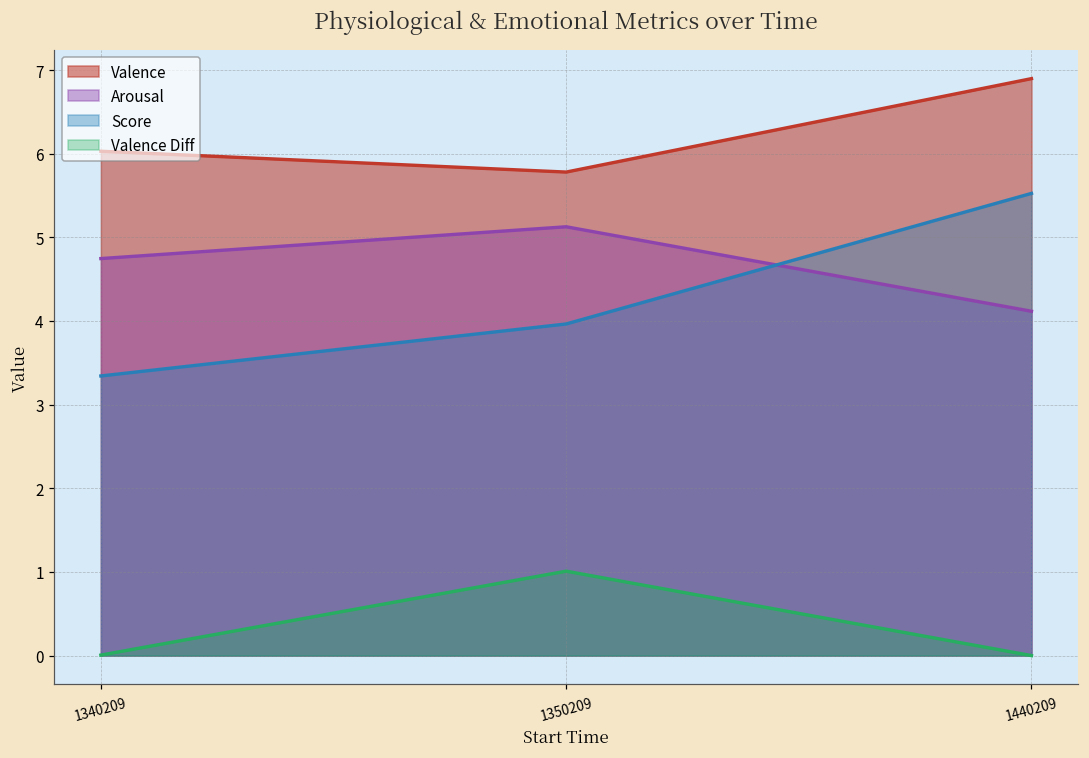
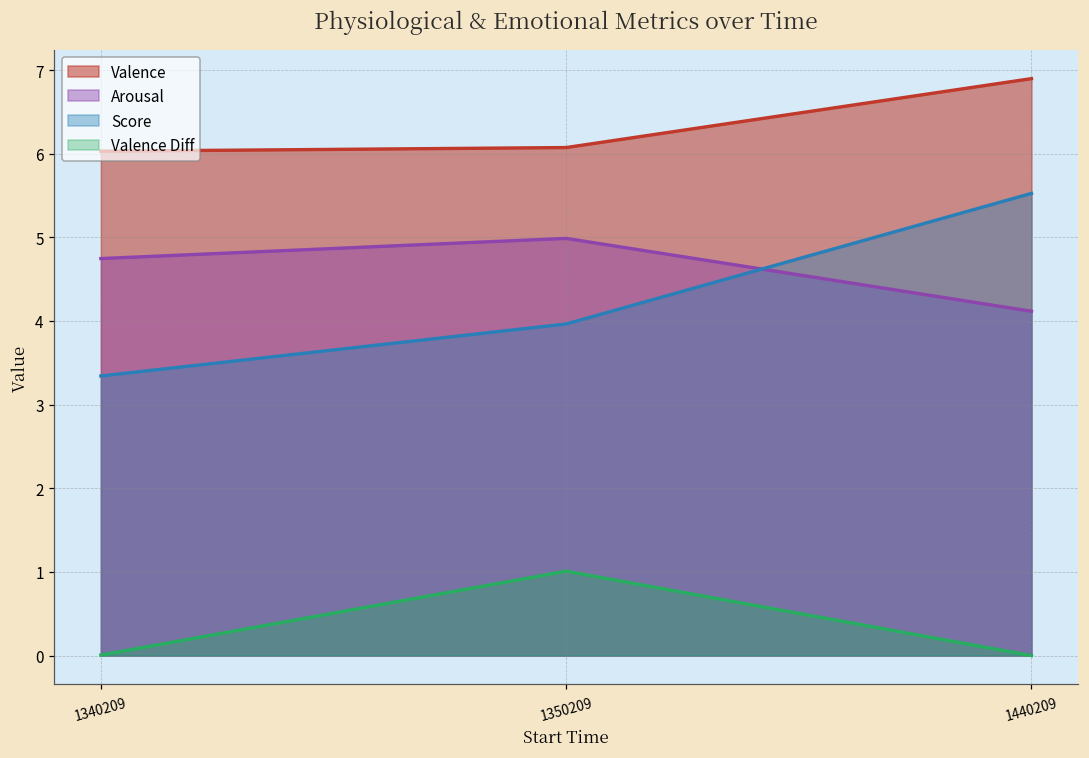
Valence, 1350209: 5.8 -> 6.1
Arousal, 1350209: 5.1 -> 5.0
